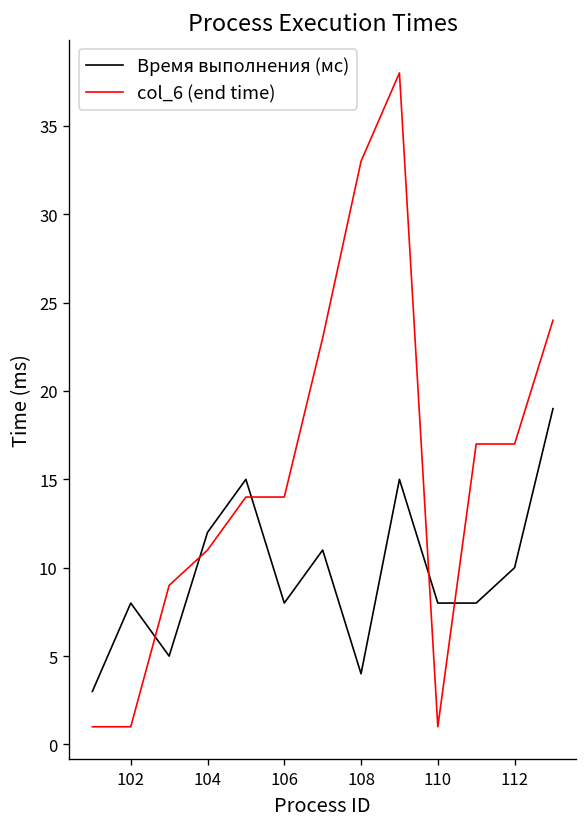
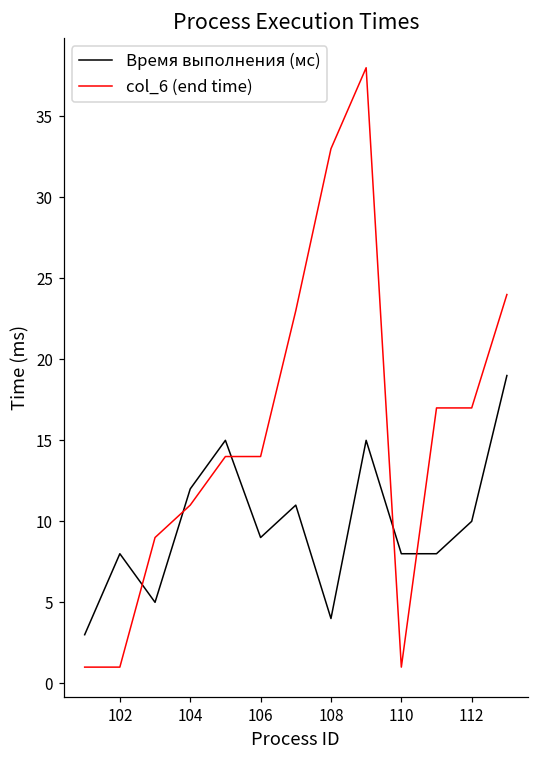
Время выполнения (мс), 106: 8 -> 9
